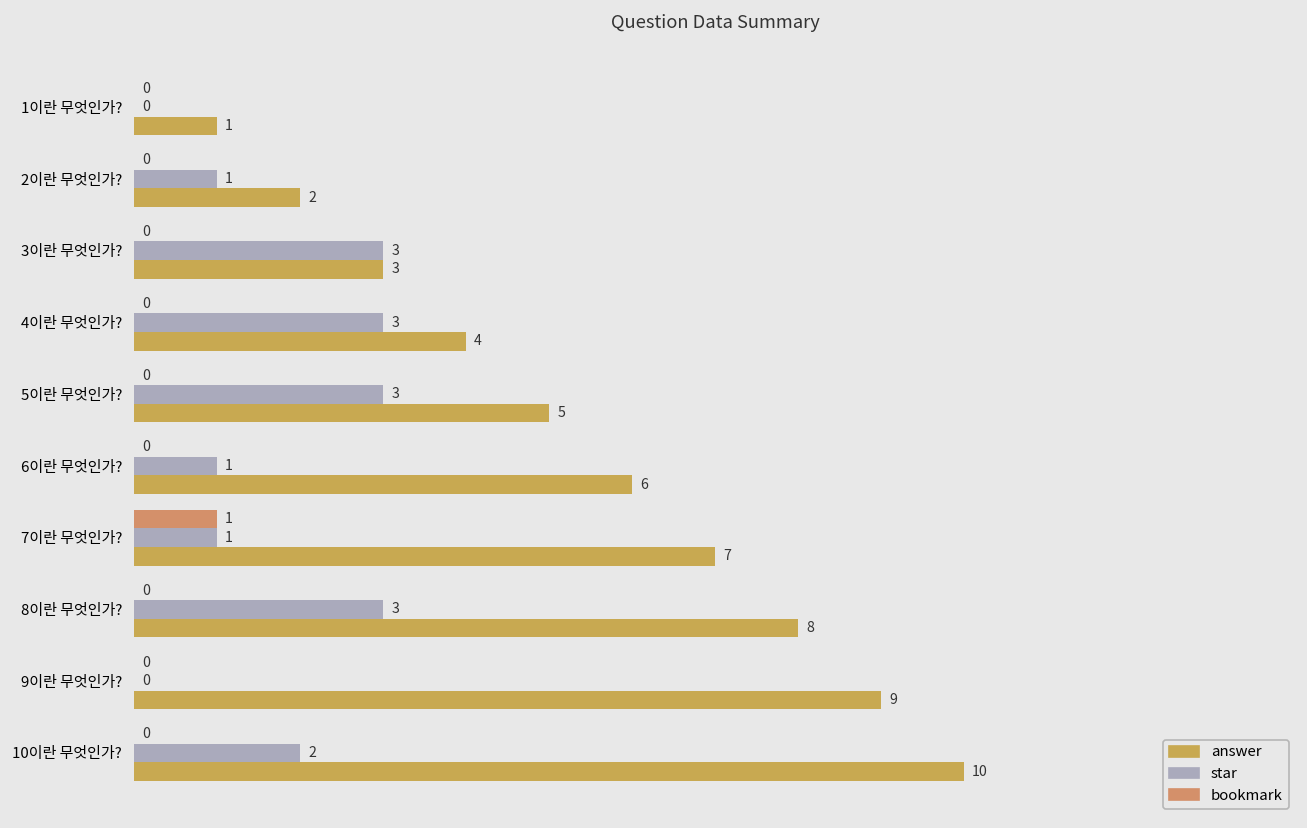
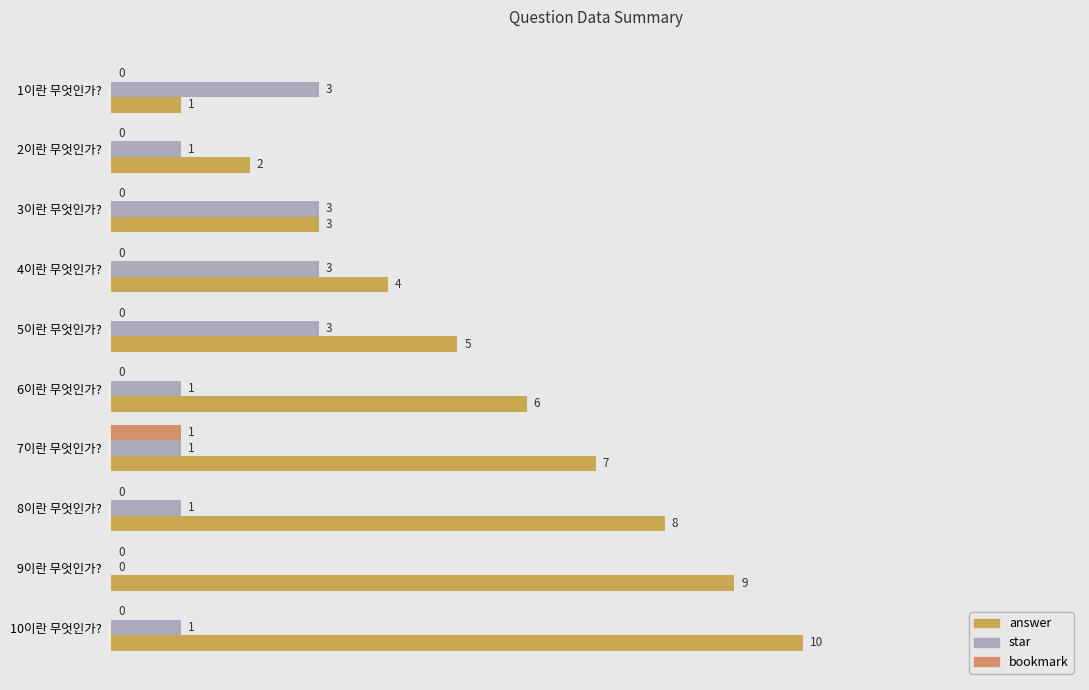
star, 1이란 무엇인가?: 0 -> 3
star, 8이란 무엇인가?: 3 -> 1
star, 10이란 무엇인가?: 2 -> 1
